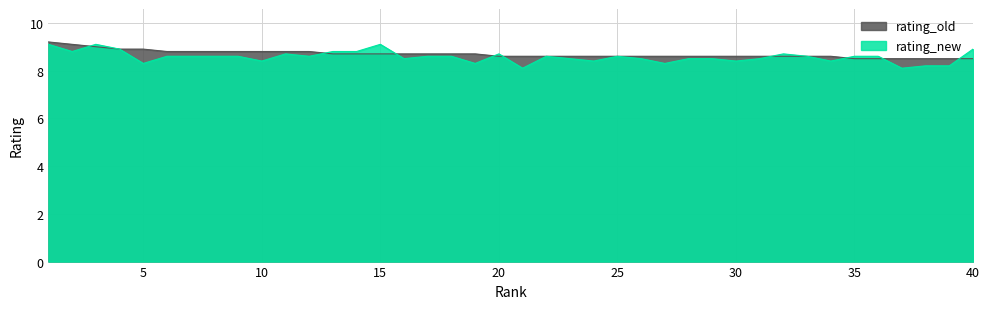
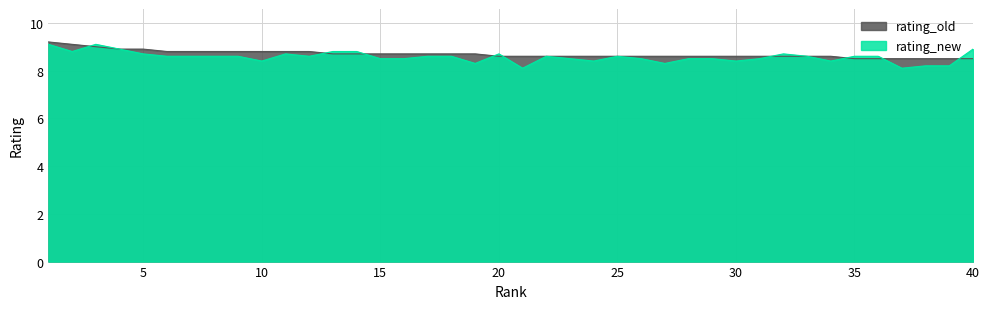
rating_new, 5: 8.3 -> 8.7
rating_new, 15: 9.1 -> 8.5
